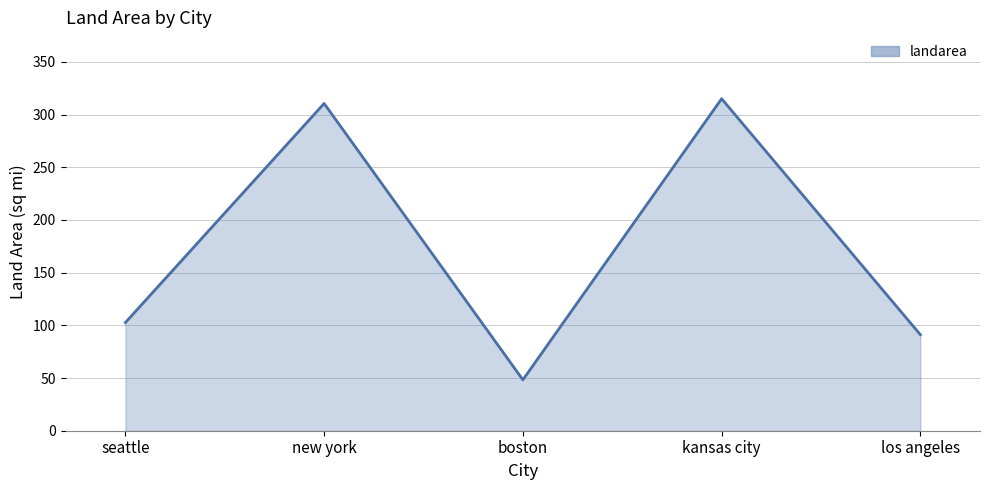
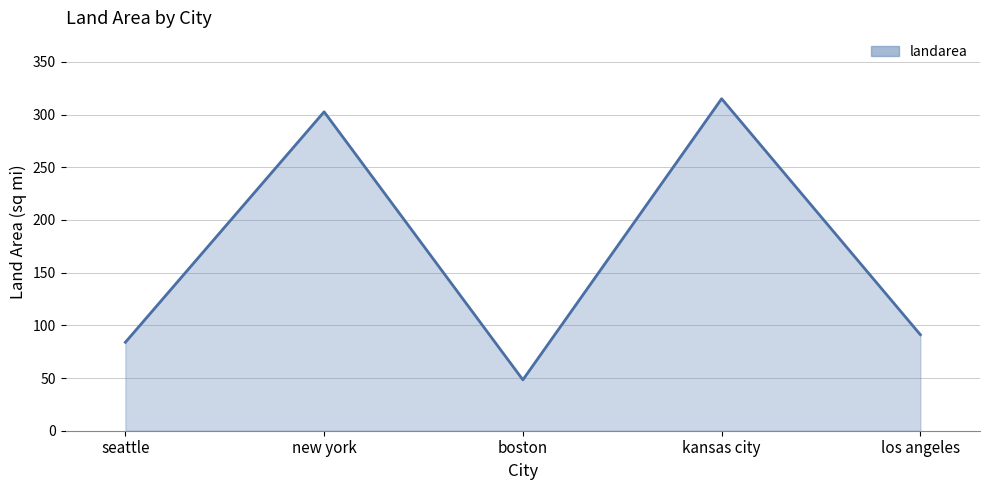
seattle: 103 -> 84
new york: 311 -> 303
